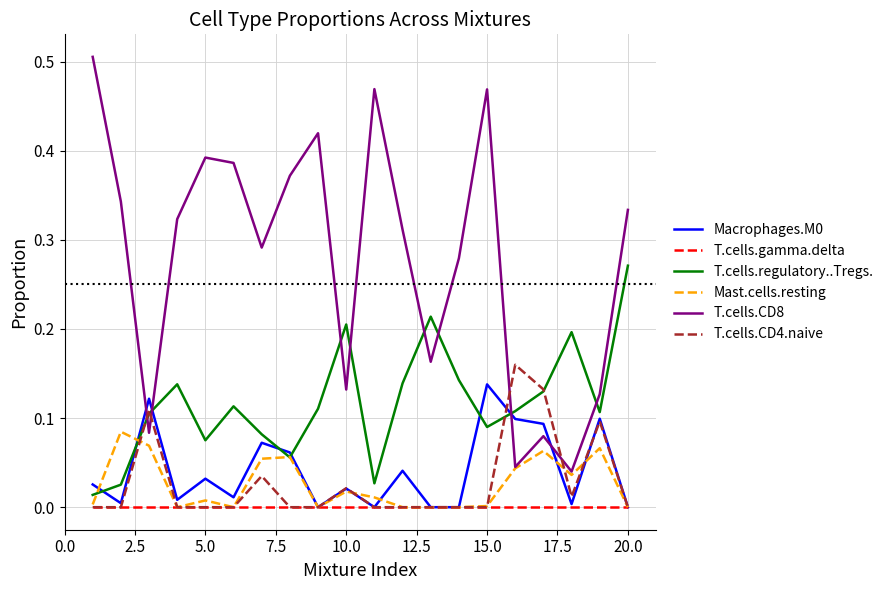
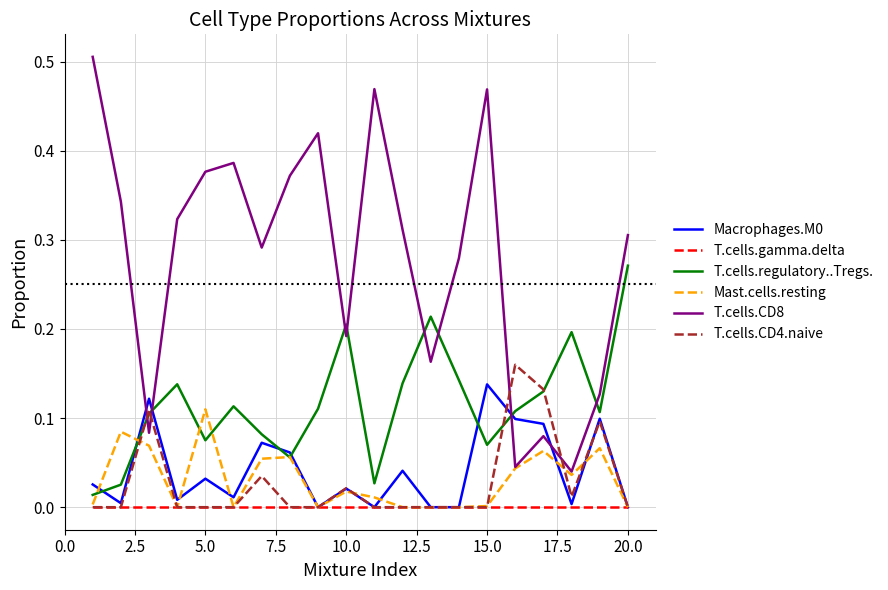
Mast.cells.resting, 5.0: 0.01 -> 0.11
T.cells.CD8, 5.0: 0.39 -> 0.38
T.cells.CD8, 10.0: 0.13 -> 0.19
T.cells.regulatory..Tregs., 15.0: 0.09 -> 0.07
T.cells.CD8, 20.0: 0.33 -> 0.31
